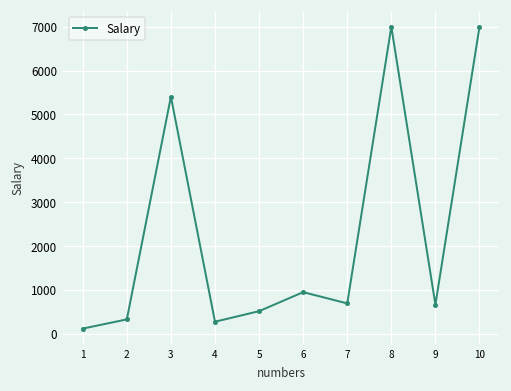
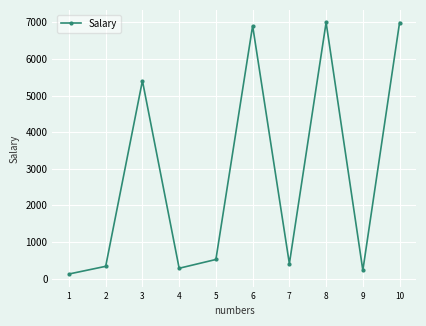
6: 1000 -> 6900
7: 700 -> 400
9: 700 -> 200
